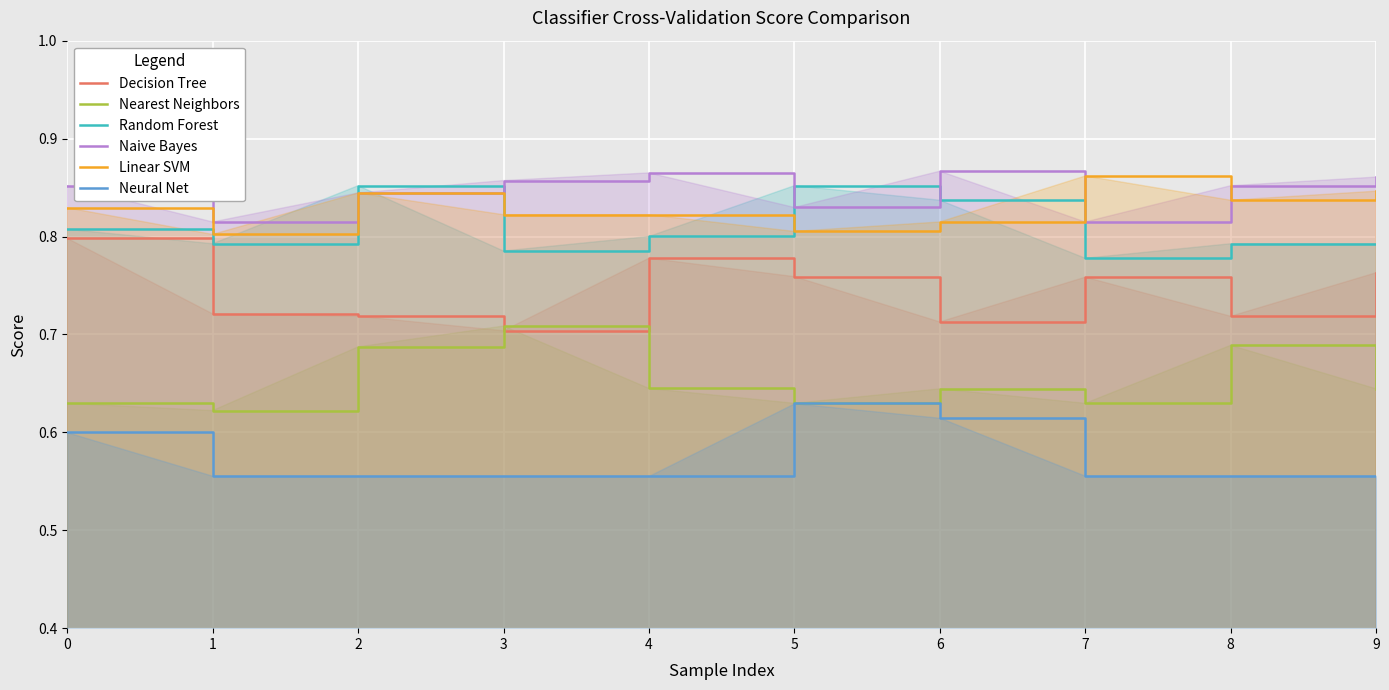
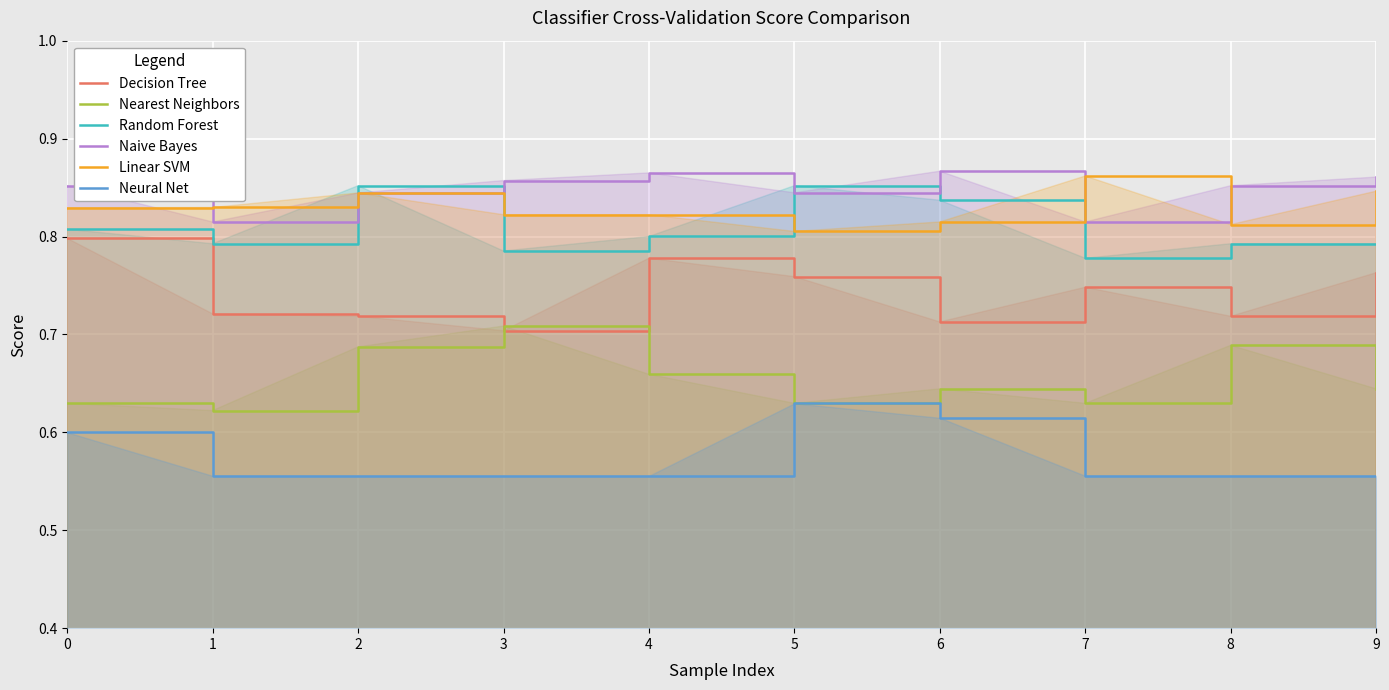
Linear SVM, 1: 0.80 -> 0.83
Nearest Neighbors, 4: 0.64 -> 0.66
Naive Bayes, 5: 0.83 -> 0.84
Decision Tree, 7: 0.76 -> 0.75
Linear SVM, 8: 0.84 -> 0.81
